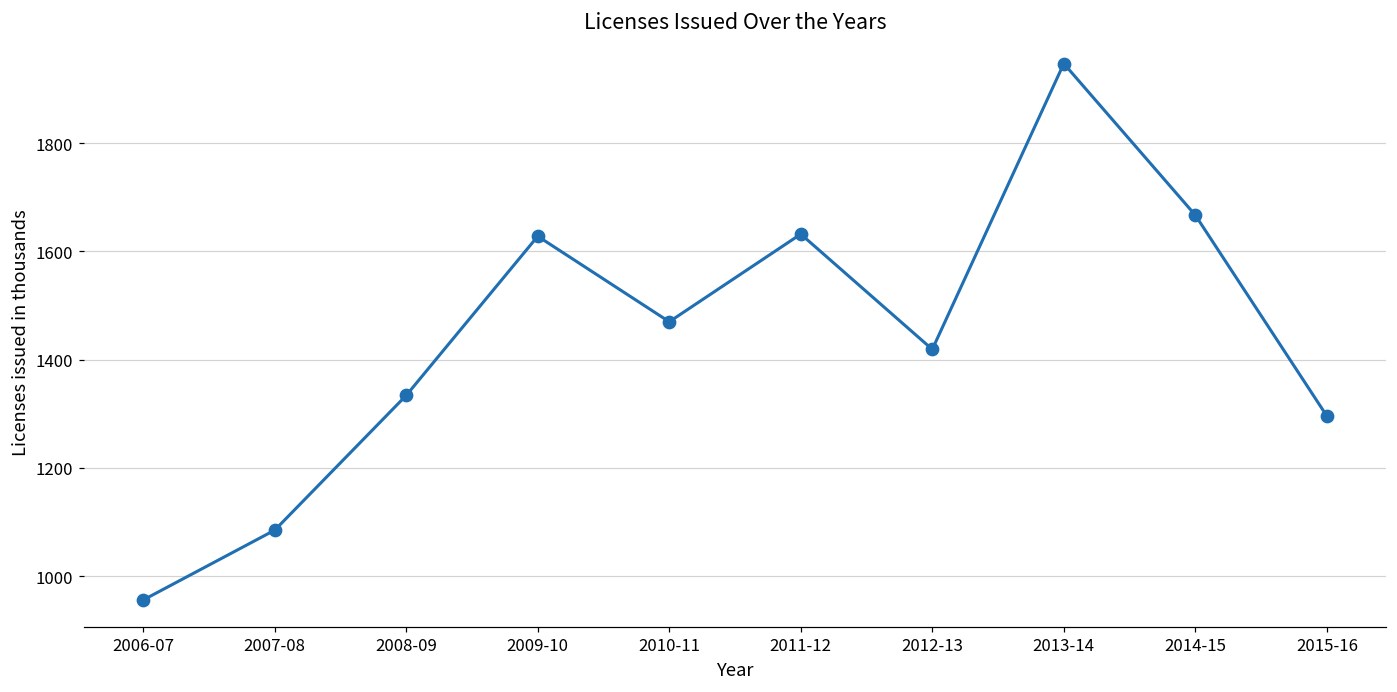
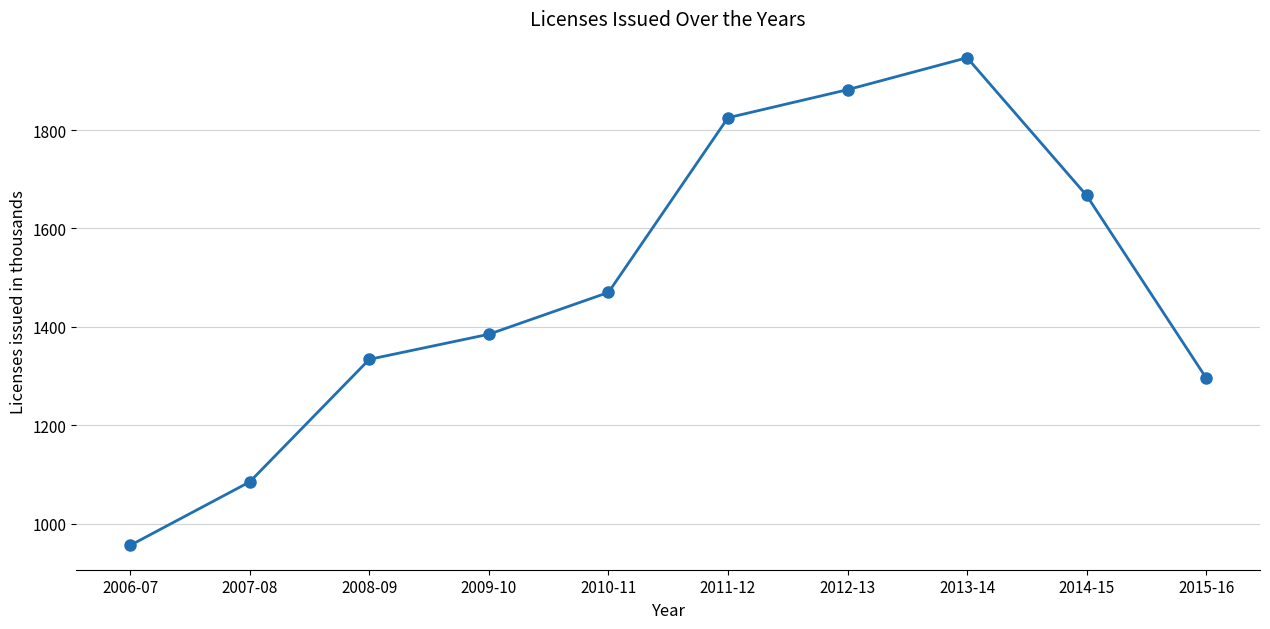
2009-10: 1630 -> 1390
2011-12: 1630 -> 1830
2012-13: 1420 -> 1880
